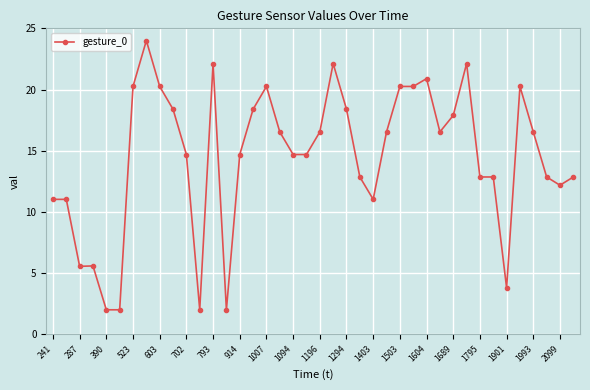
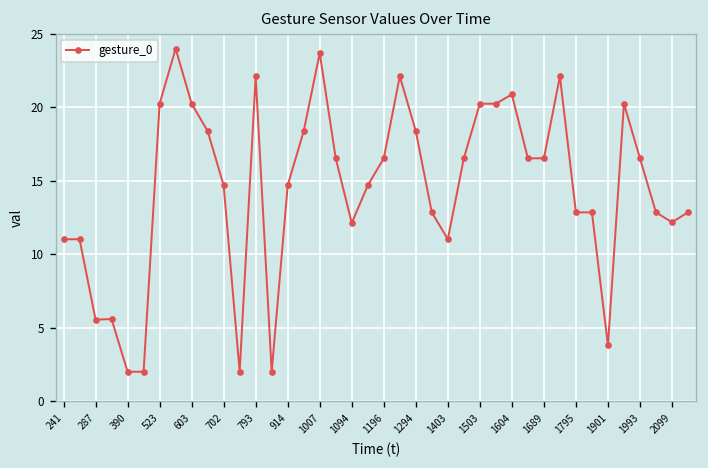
1007: 20.3 -> 23.7
1094: 14.7 -> 12.1
1689: 17.9 -> 16.5
